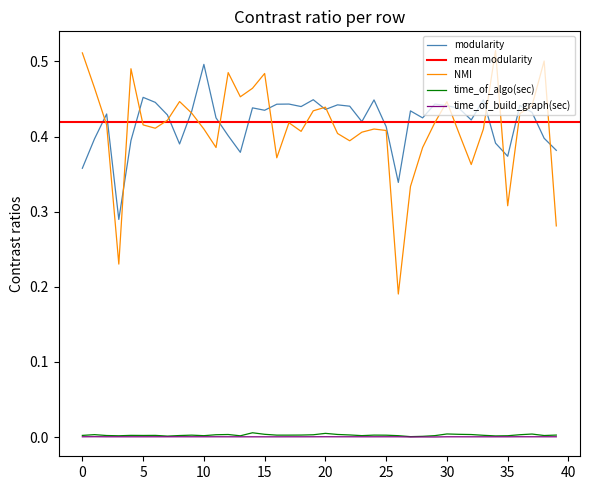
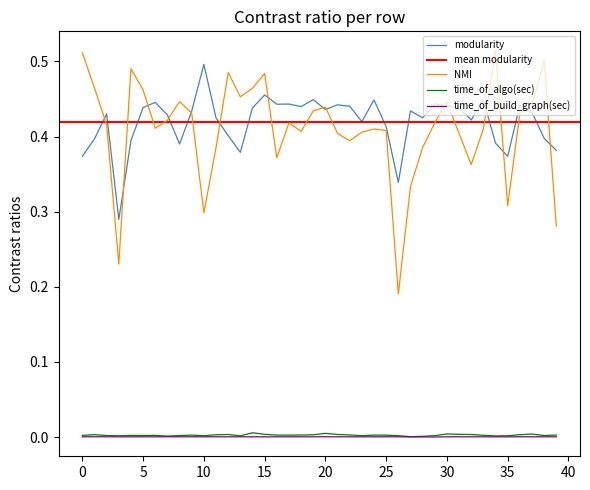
modularity, 0: 0.36 -> 0.37
modularity, 5: 0.45 -> 0.44
NMI, 5: 0.42 -> 0.46
NMI, 10: 0.41 -> 0.30
modularity, 15: 0.44 -> 0.46
